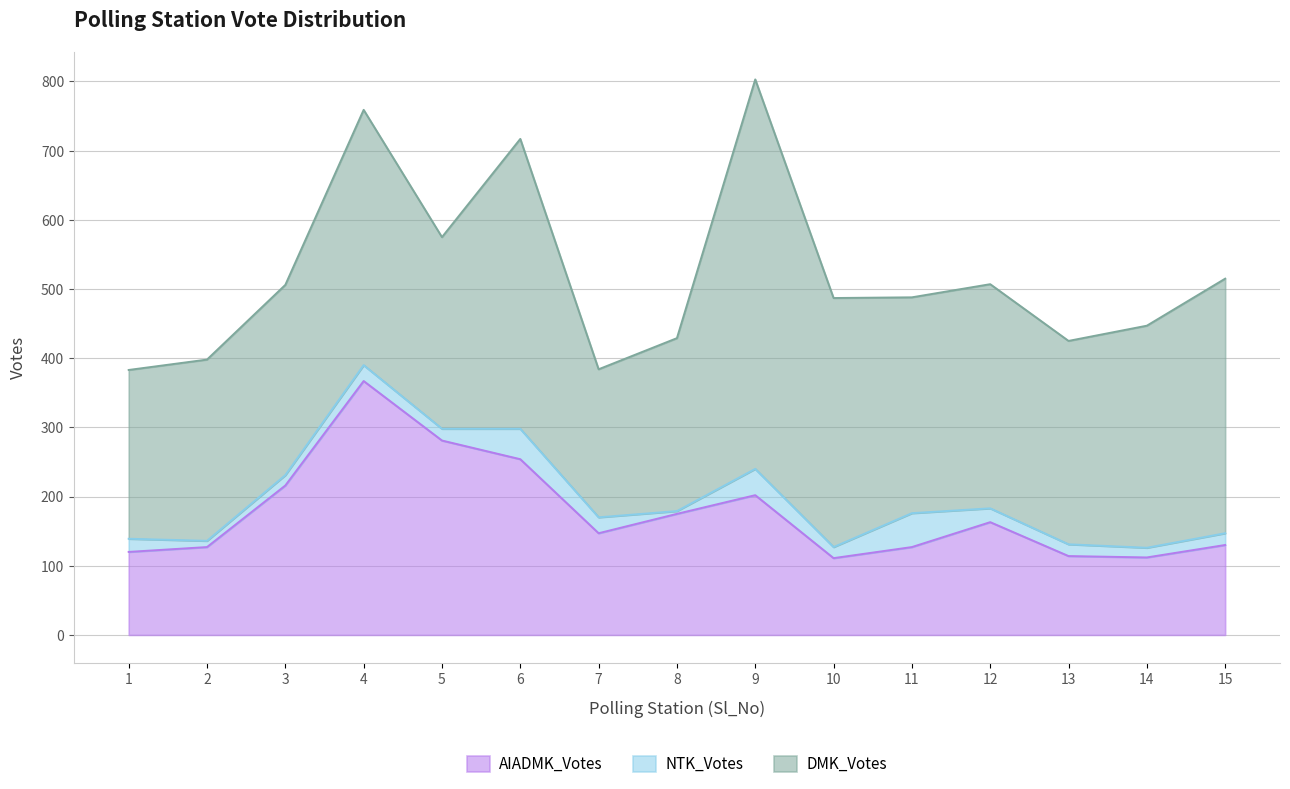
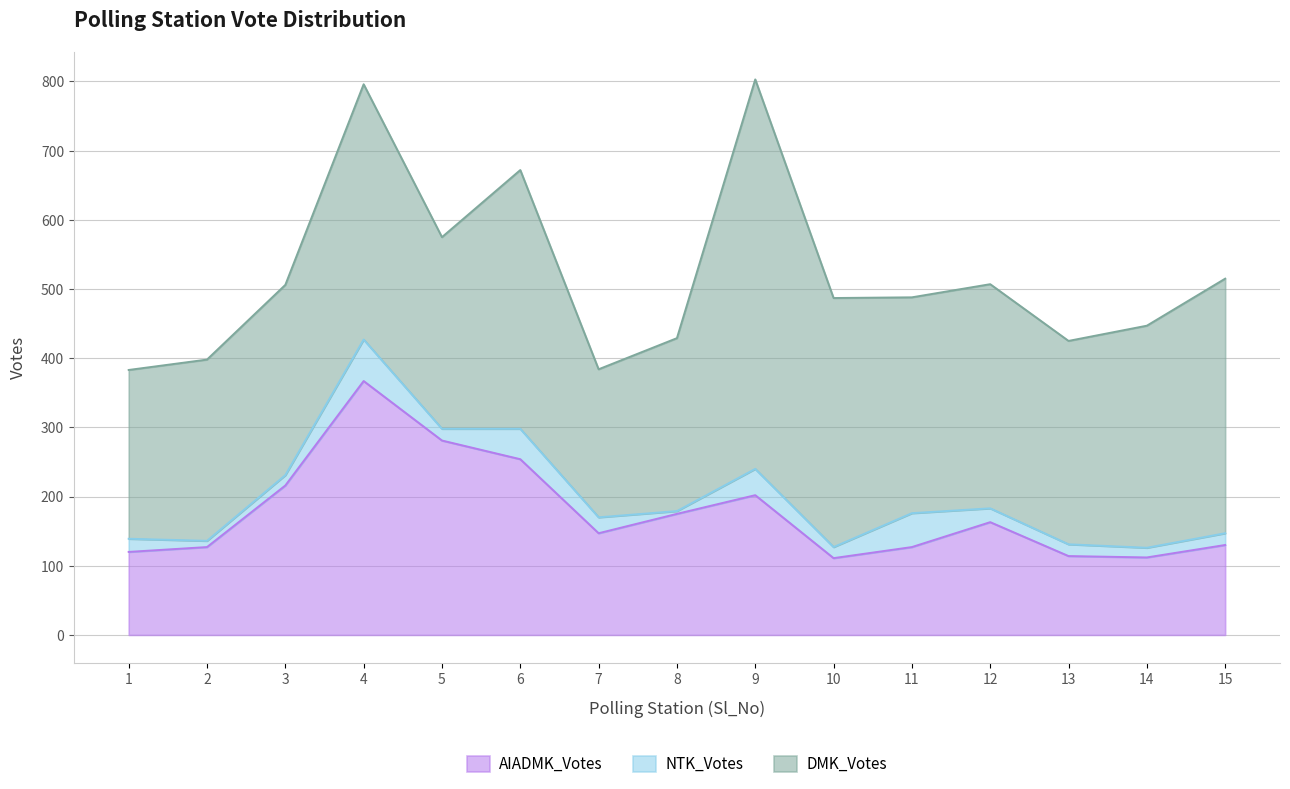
NTK_Votes, 4: 20 -> 60
DMK_Votes, 6: 420 -> 370
